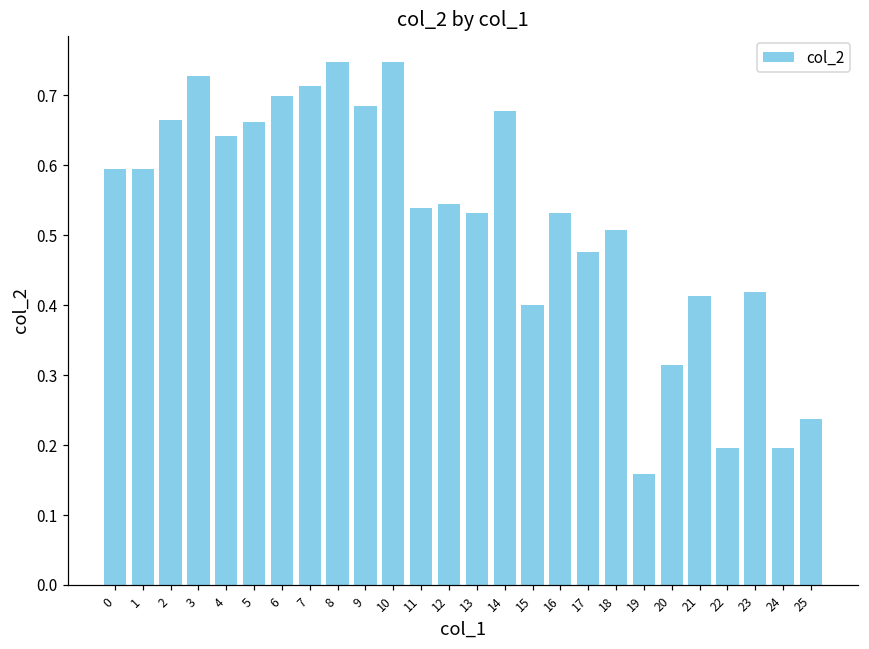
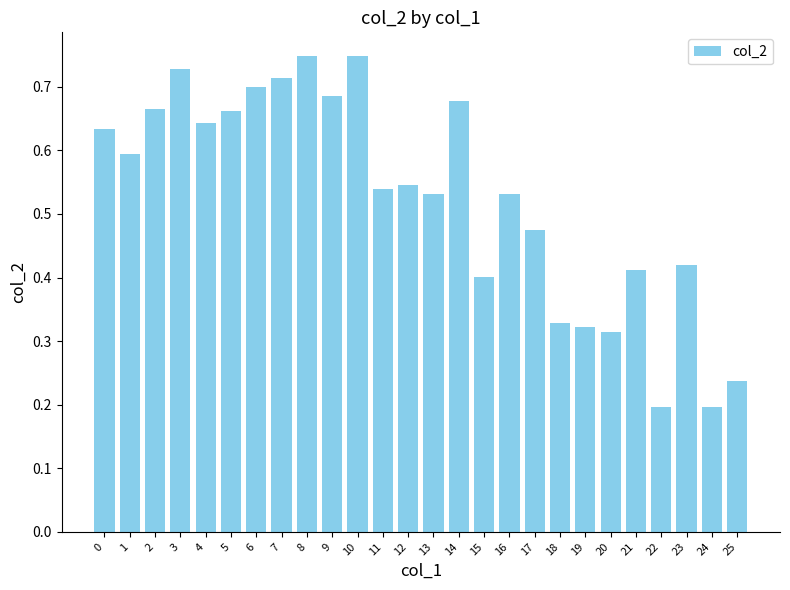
0: 0.59 -> 0.63
18: 0.51 -> 0.33
19: 0.16 -> 0.32
